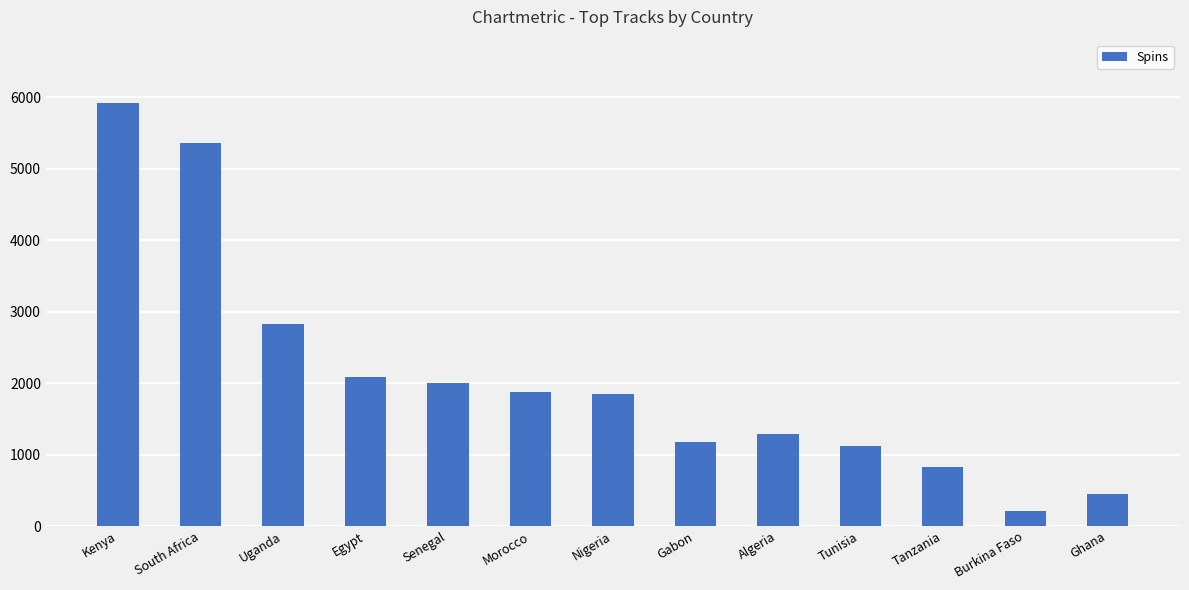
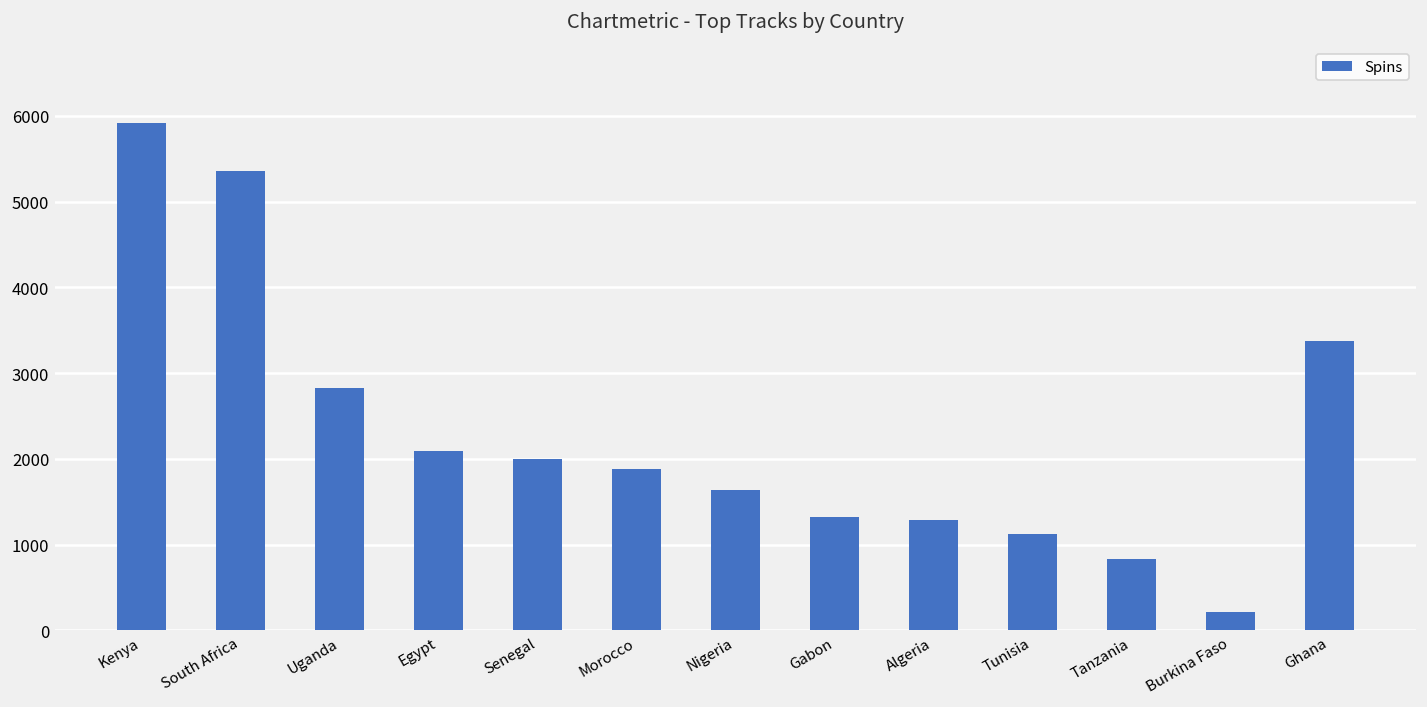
Nigeria: 1800 -> 1600
Gabon: 1200 -> 1300
Ghana: 400 -> 3400
